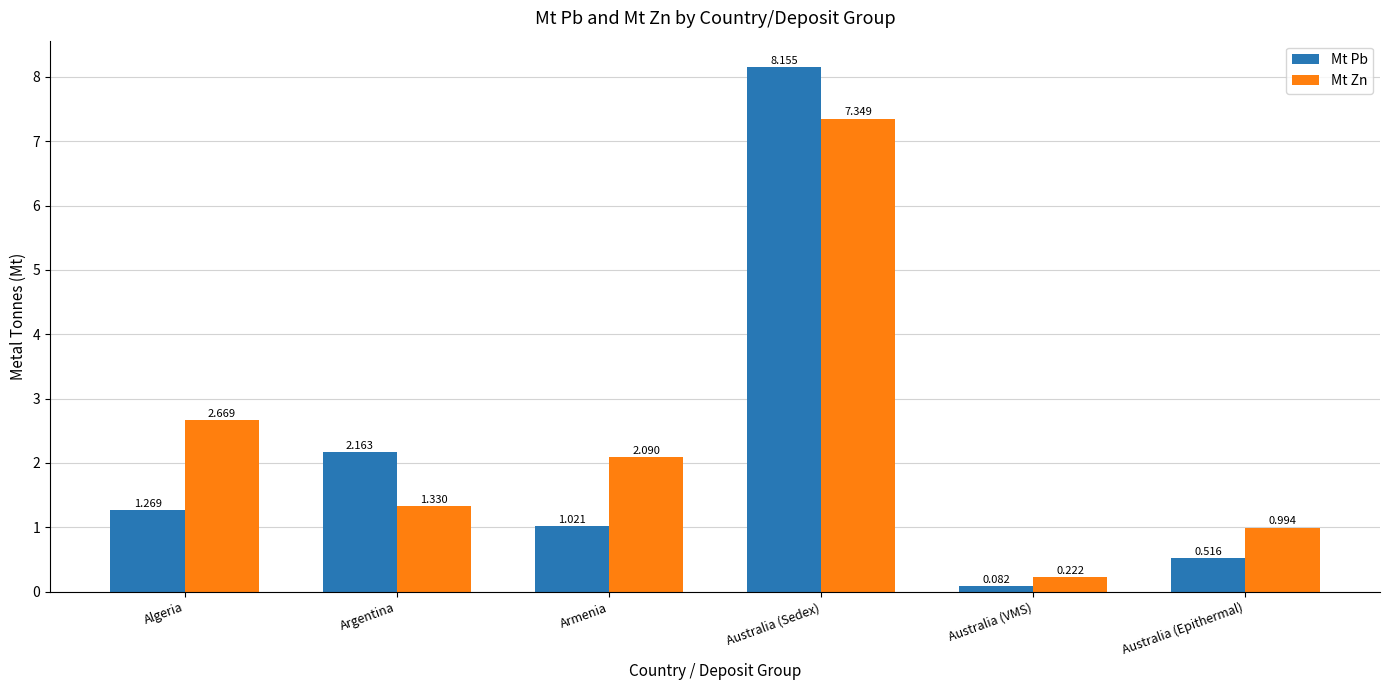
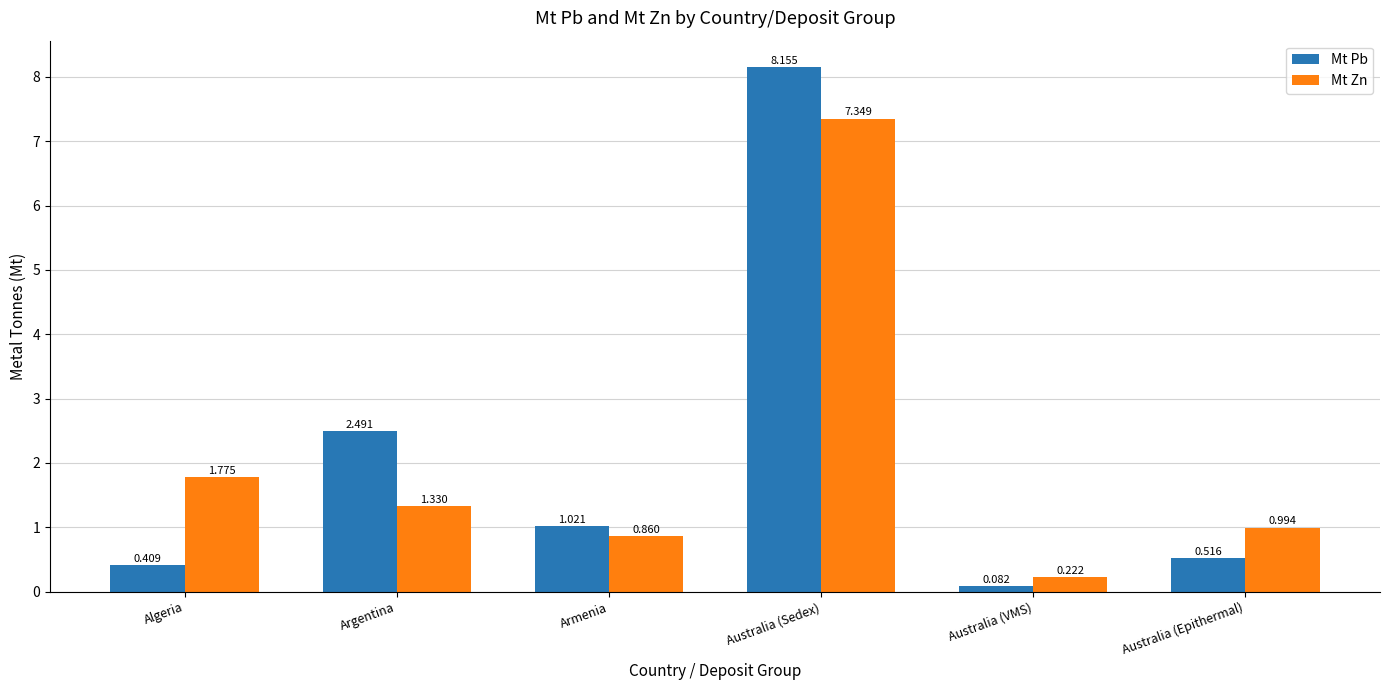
Mt Pb, Algeria: 1.269 -> 0.409
Mt Zn, Algeria: 2.669 -> 1.775
Mt Pb, Argentina: 2.163 -> 2.491
Mt Zn, Armenia: 2.090 -> 0.860
